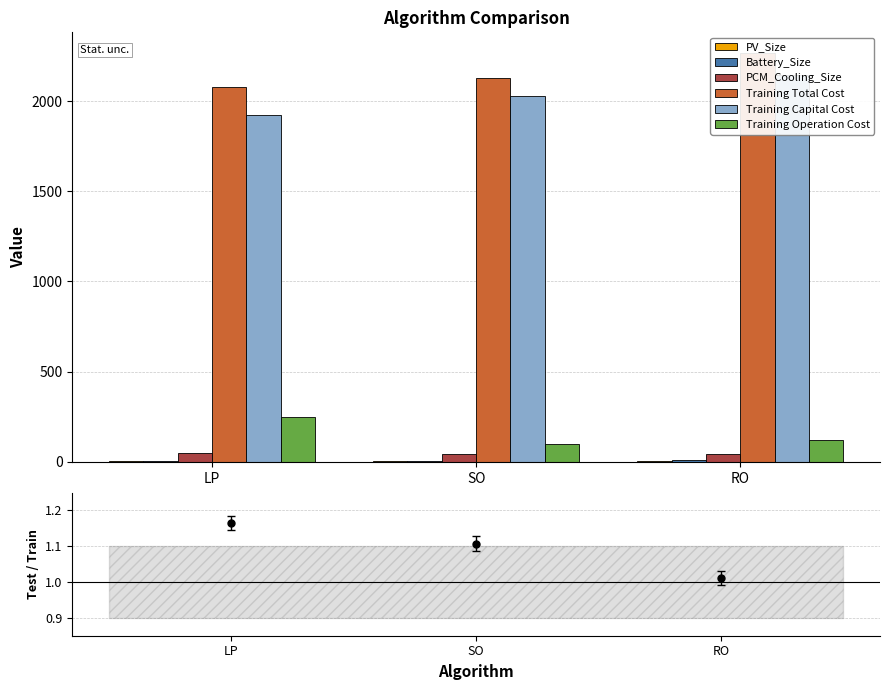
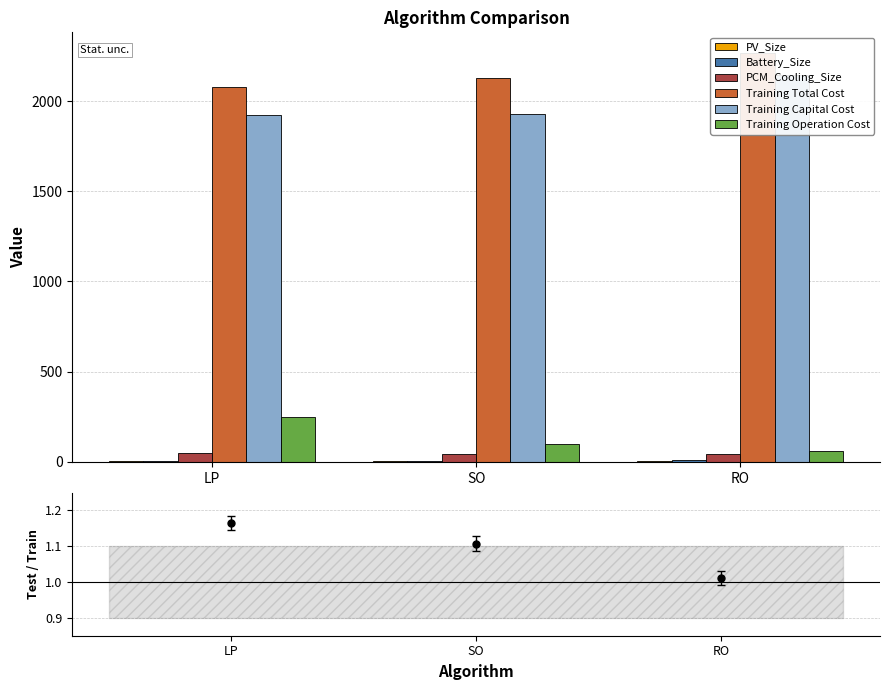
Algorithm Comparison, Training Capital Cost, SO: 2030 -> 1930
Algorithm Comparison, Training Operation Cost, RO: 120 -> 60
